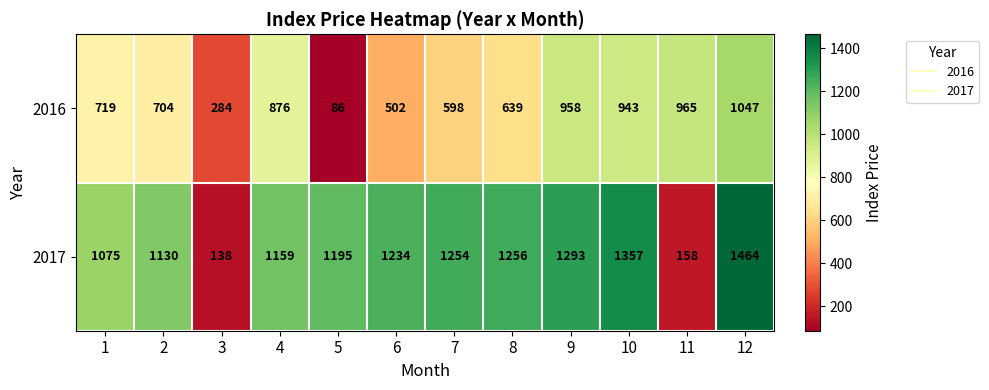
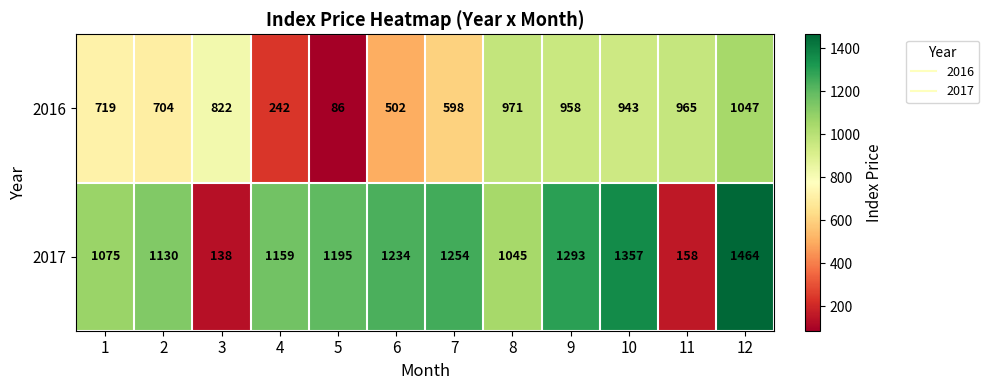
2016, 3: 284 -> 822
2016, 4: 876 -> 242
2016, 8: 639 -> 971
2017, 8: 1256 -> 1045
